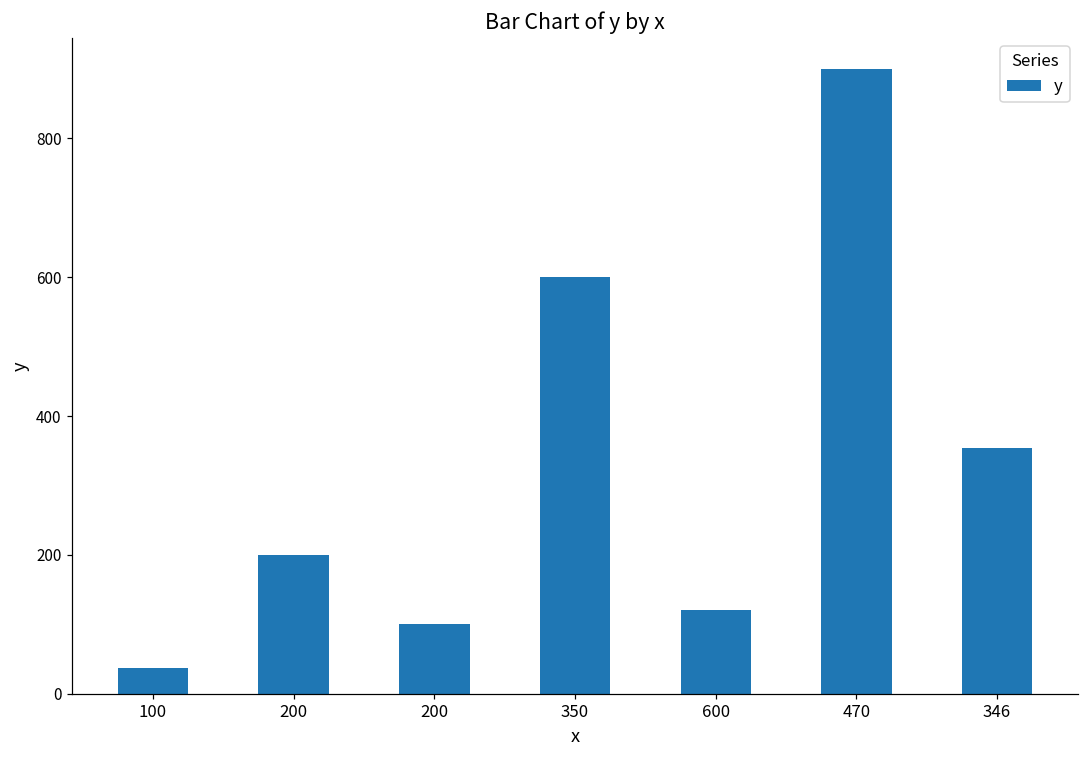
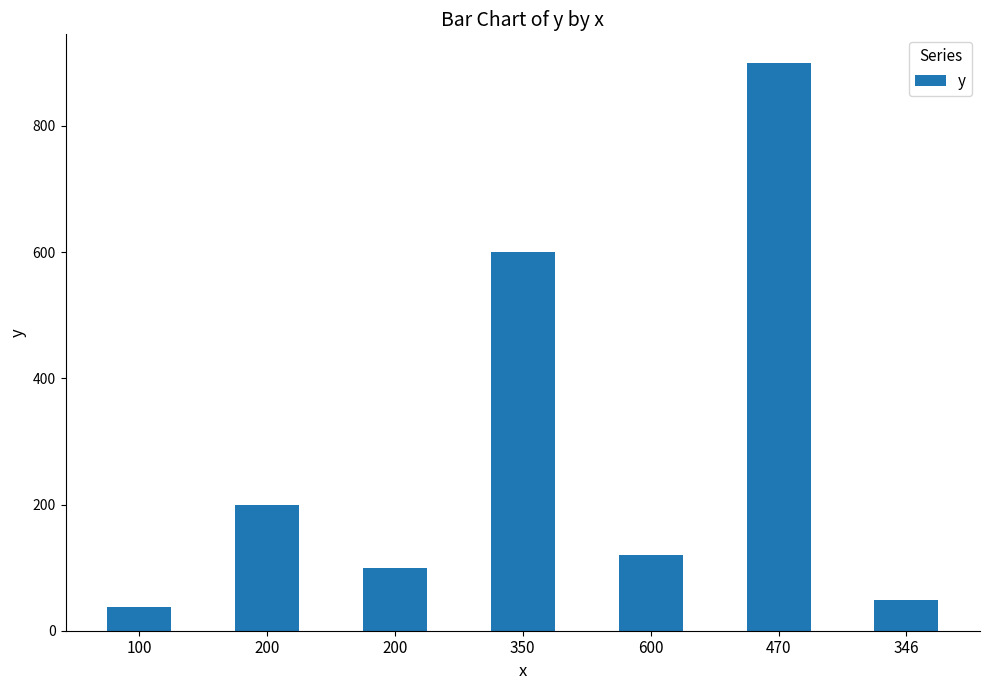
346: 350 -> 50
